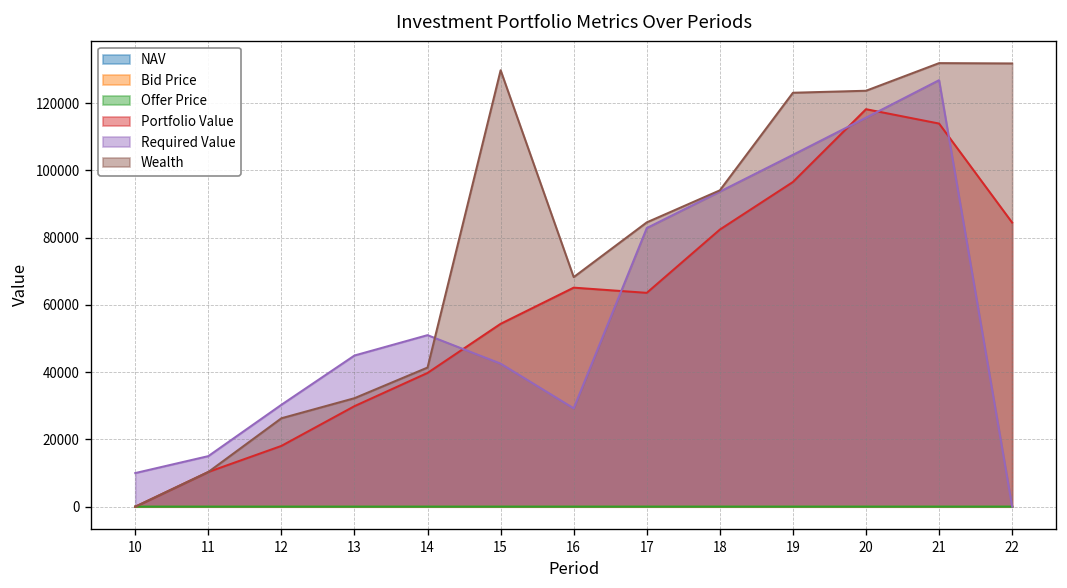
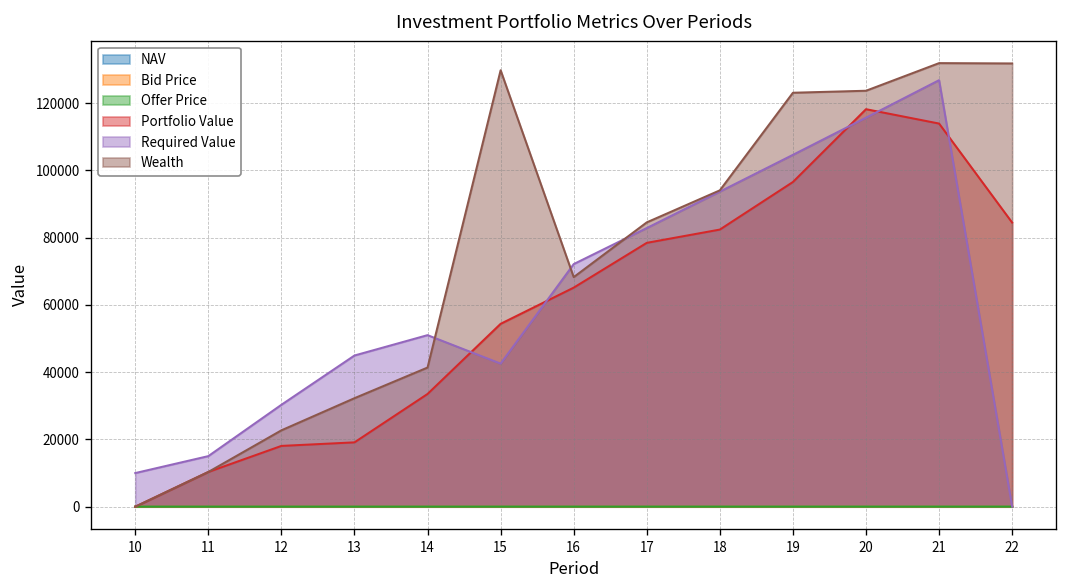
Wealth, 12: 26000 -> 23000
Portfolio Value, 13: 30000 -> 19000
Portfolio Value, 14: 40000 -> 34000
Required Value, 16: 29000 -> 72000
Portfolio Value, 17: 64000 -> 78000
